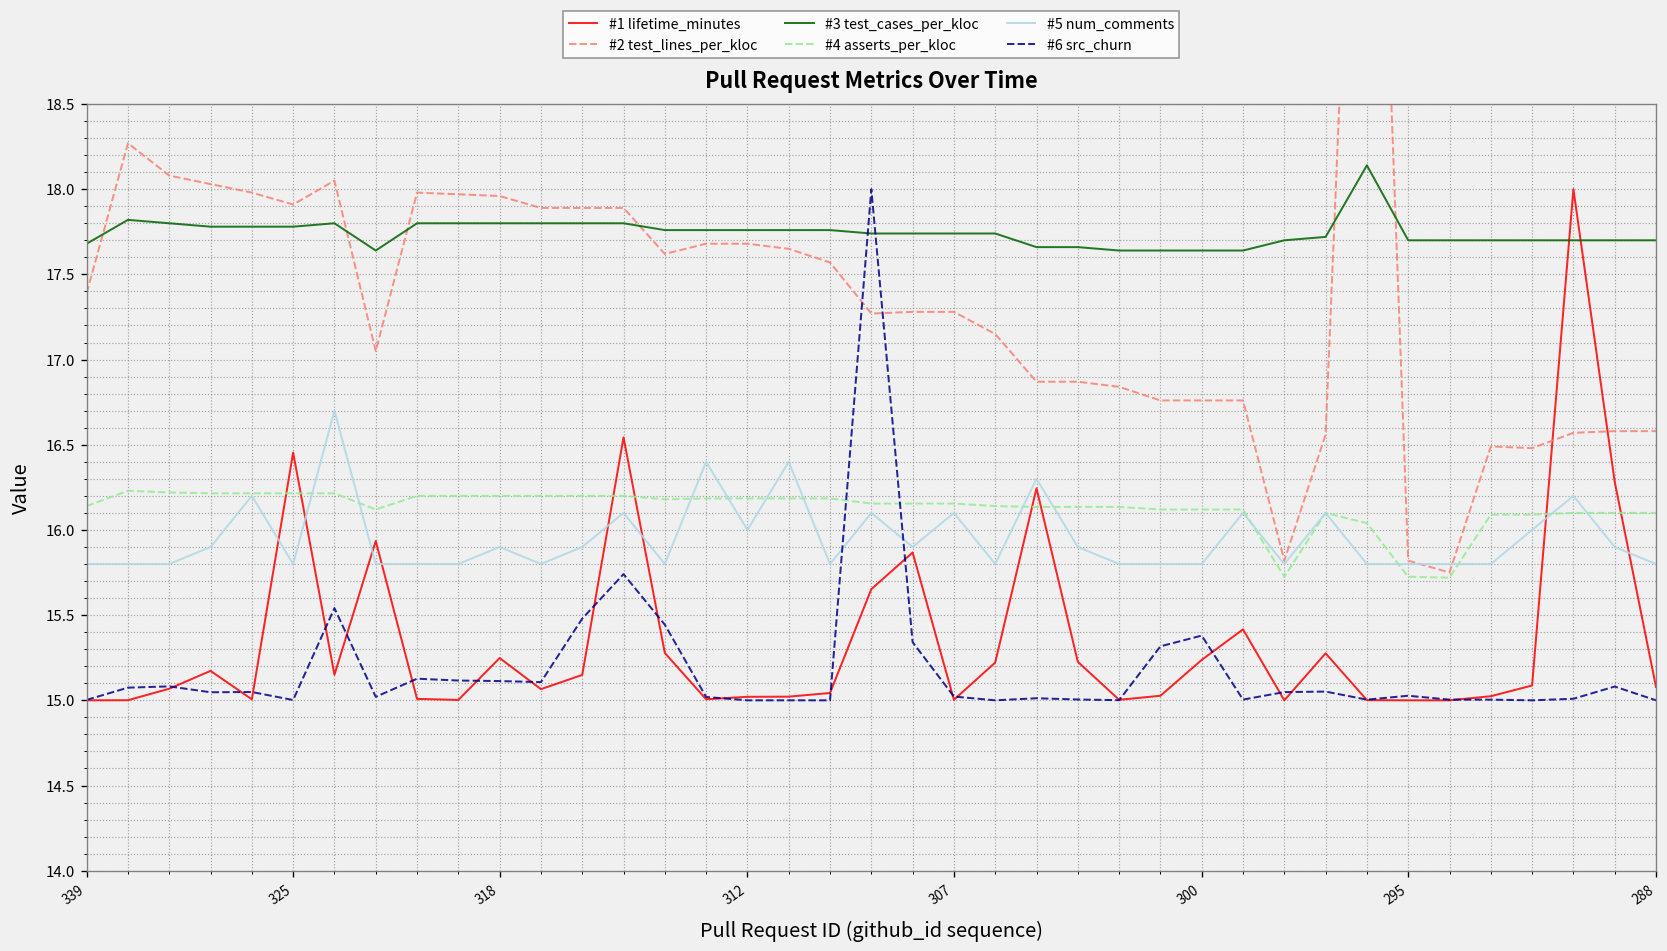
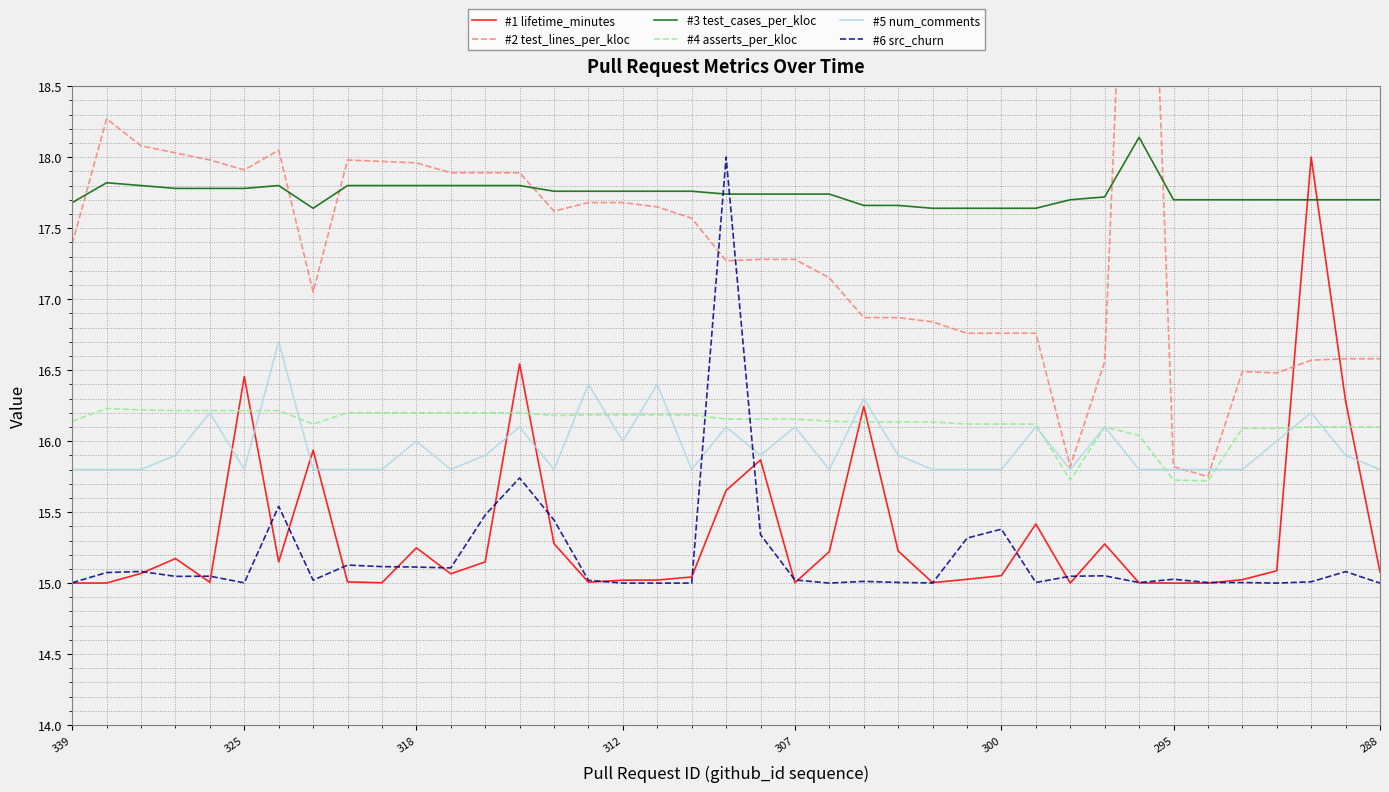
#5 num_comments, 318: 15.90 -> 16.00
#1 lifetime_minutes, 300: 15.24 -> 15.05
